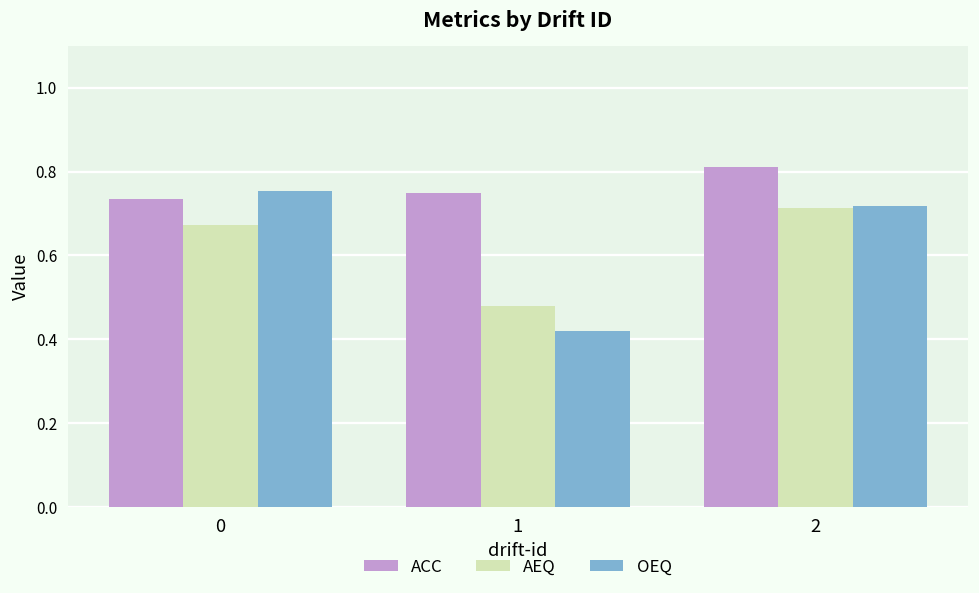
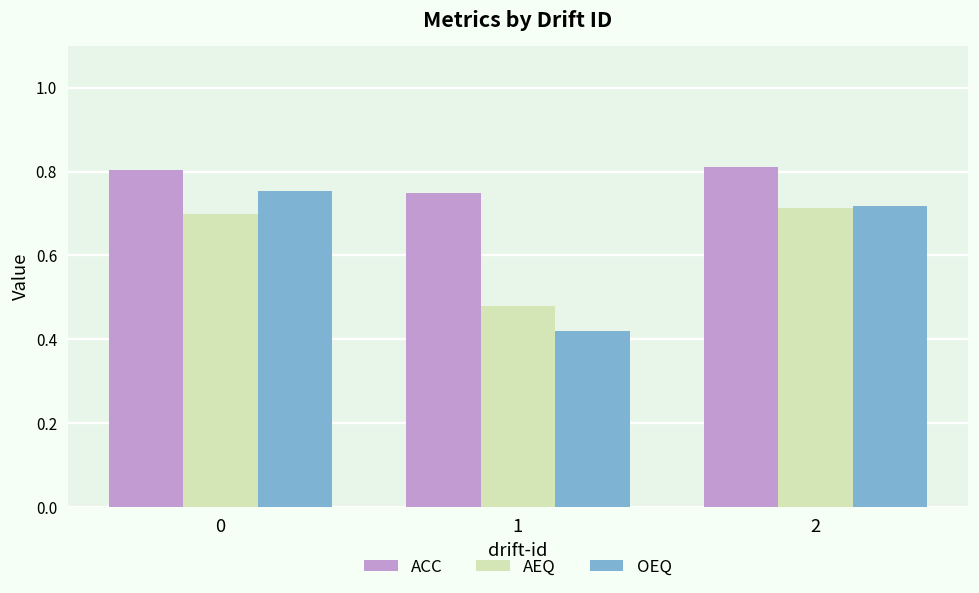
ACC, 0: 0.73 -> 0.80
AEQ, 0: 0.67 -> 0.70
